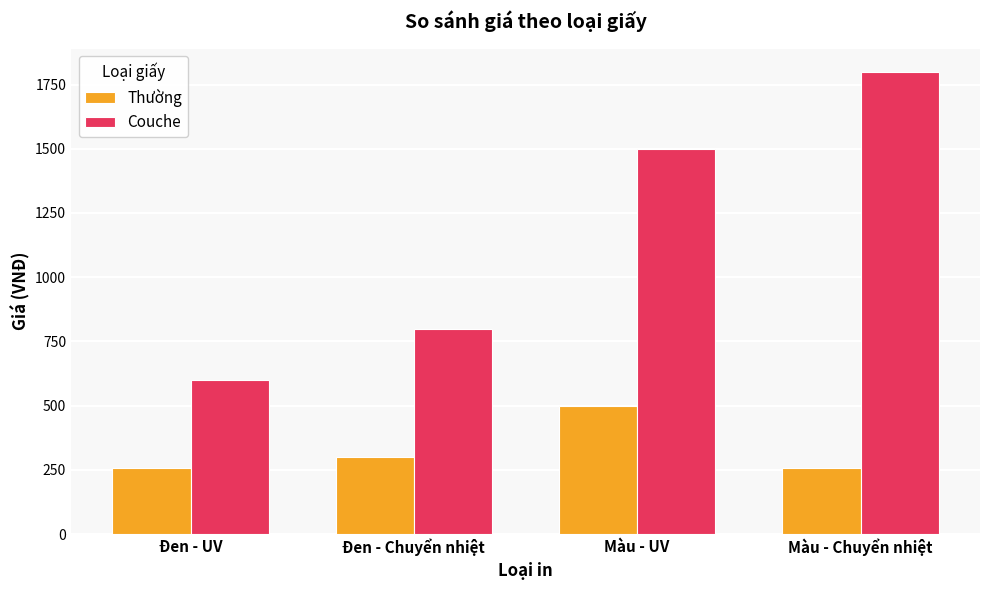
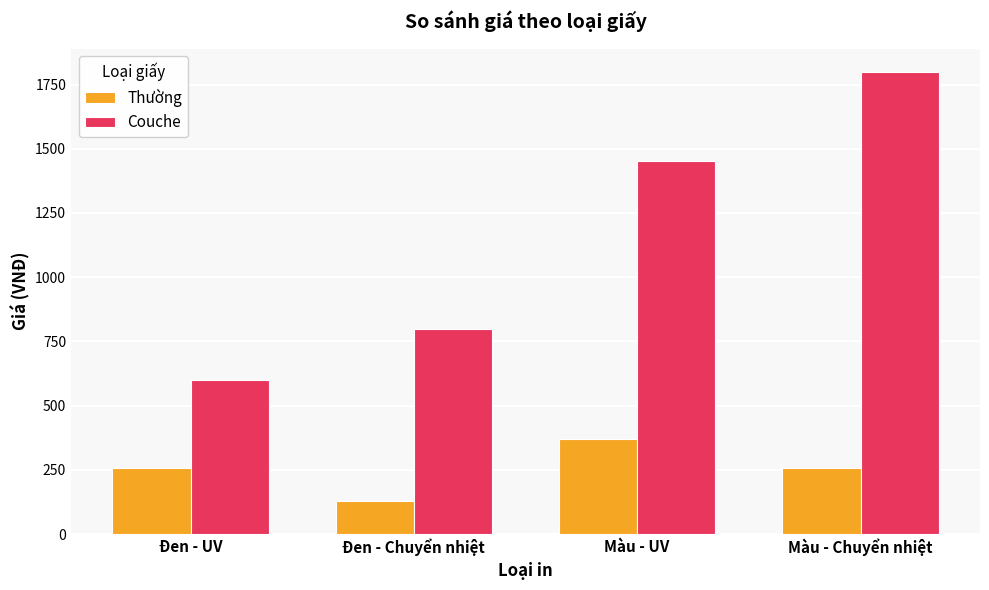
Thường, Đen - Chuyển nhiệt: 300 -> 130
Thường, Màu - UV: 500 -> 370
Couche, Màu - UV: 1500 -> 1450
